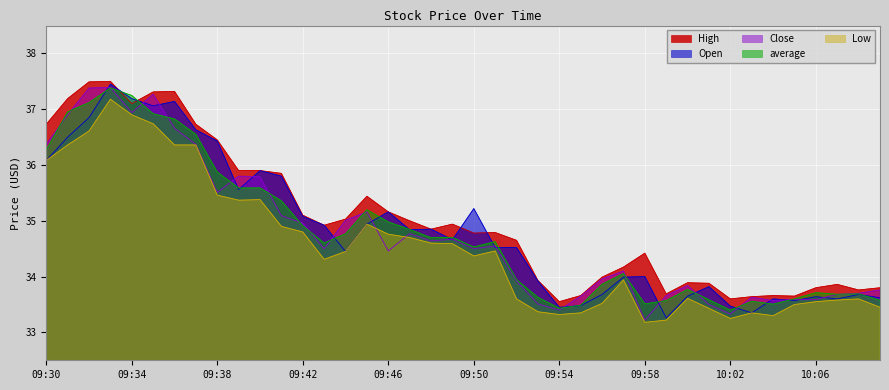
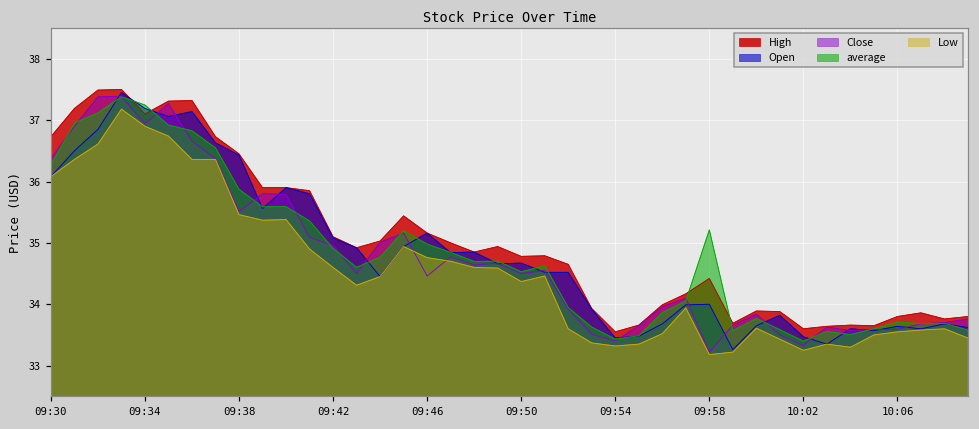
Low, 09:42: 34.8 -> 34.6
Open, 09:50: 35.2 -> 34.7
average, 09:58: 33.5 -> 35.2
